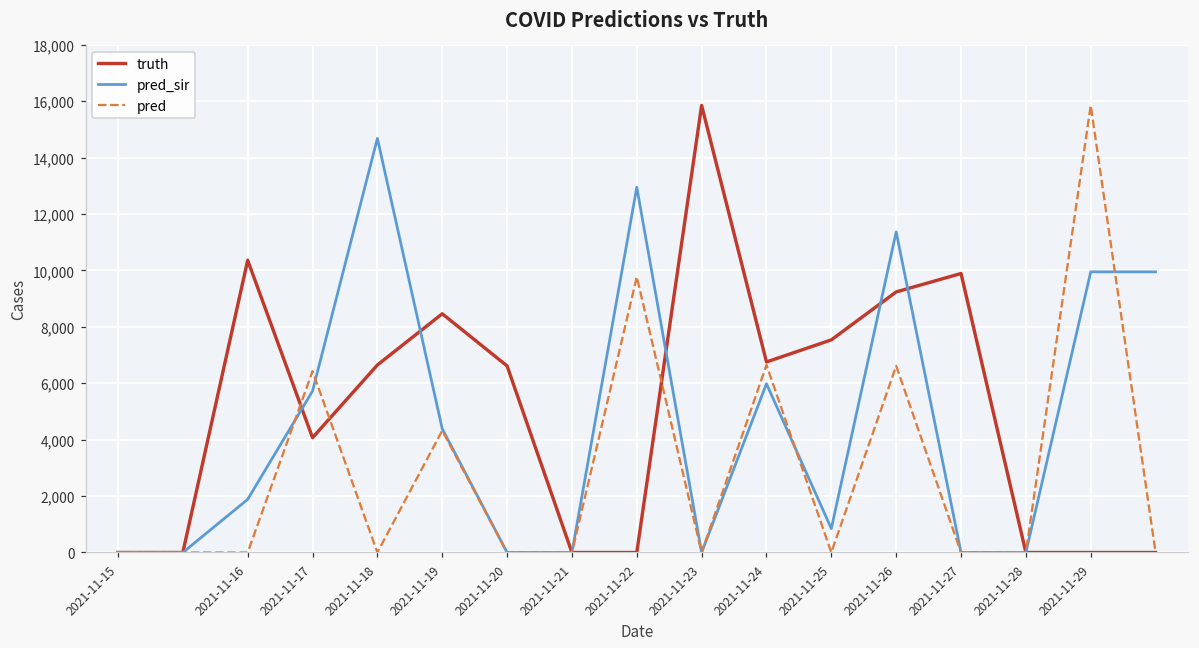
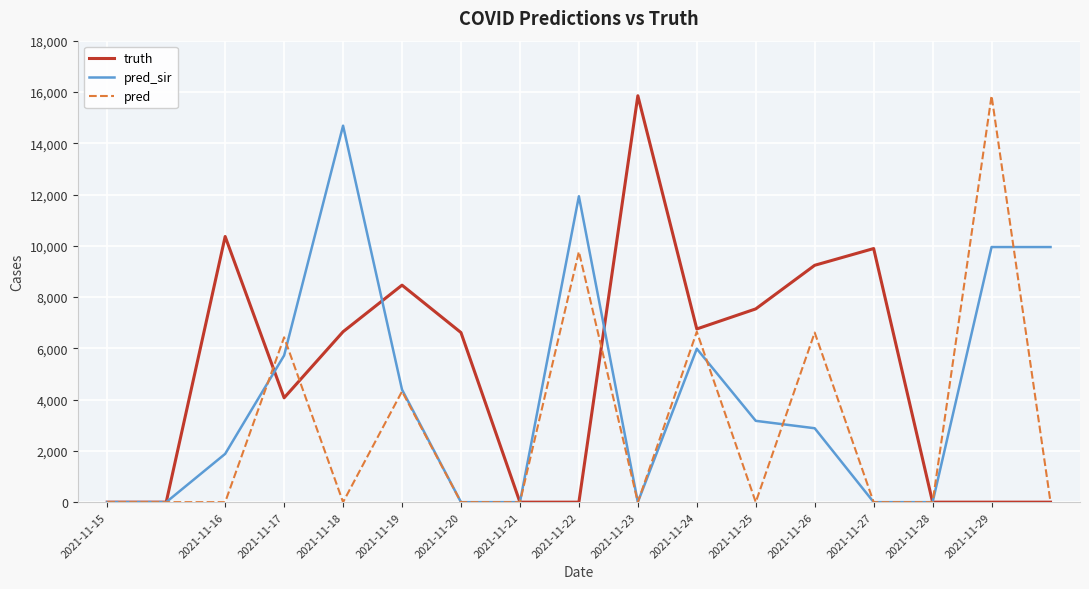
pred_sir, 2021-11-22: 13,000 -> 11,900
pred_sir, 2021-11-25: 800 -> 3,200
pred_sir, 2021-11-26: 11,400 -> 2,900
